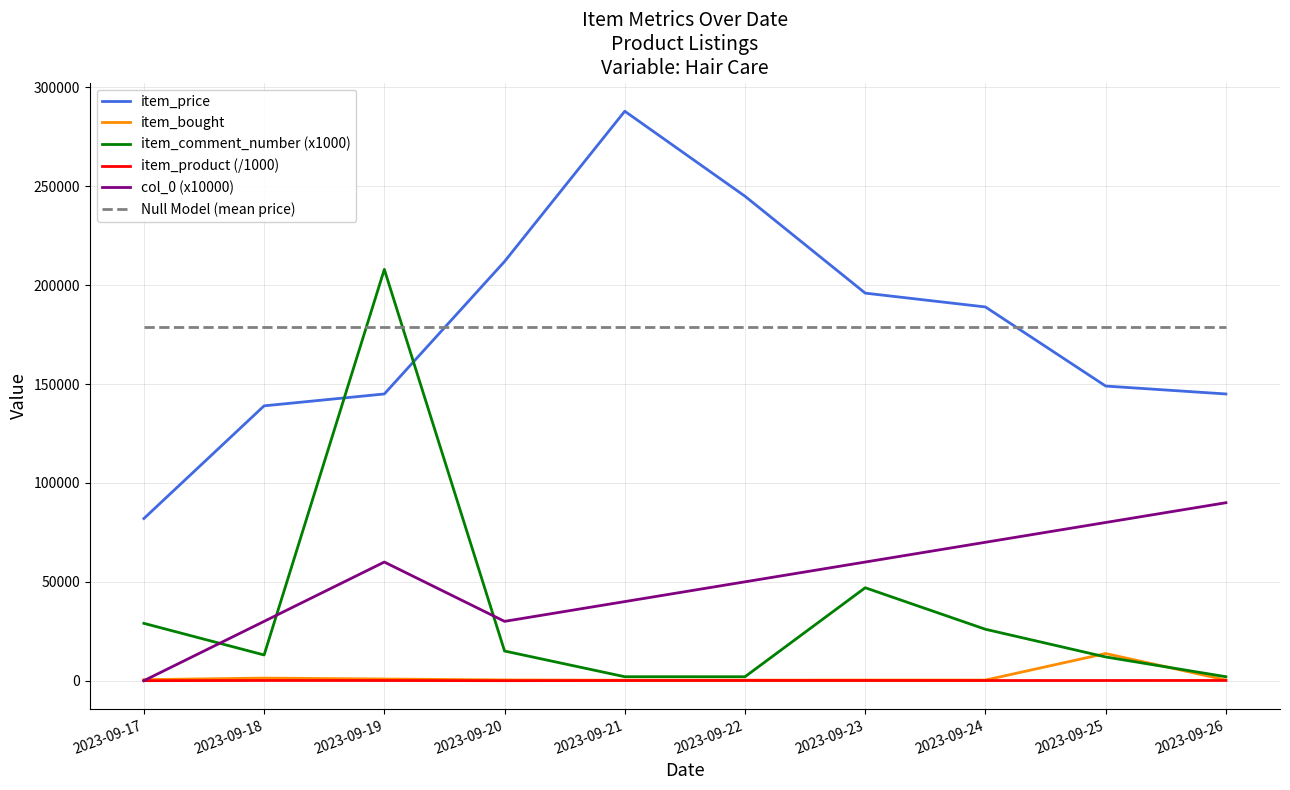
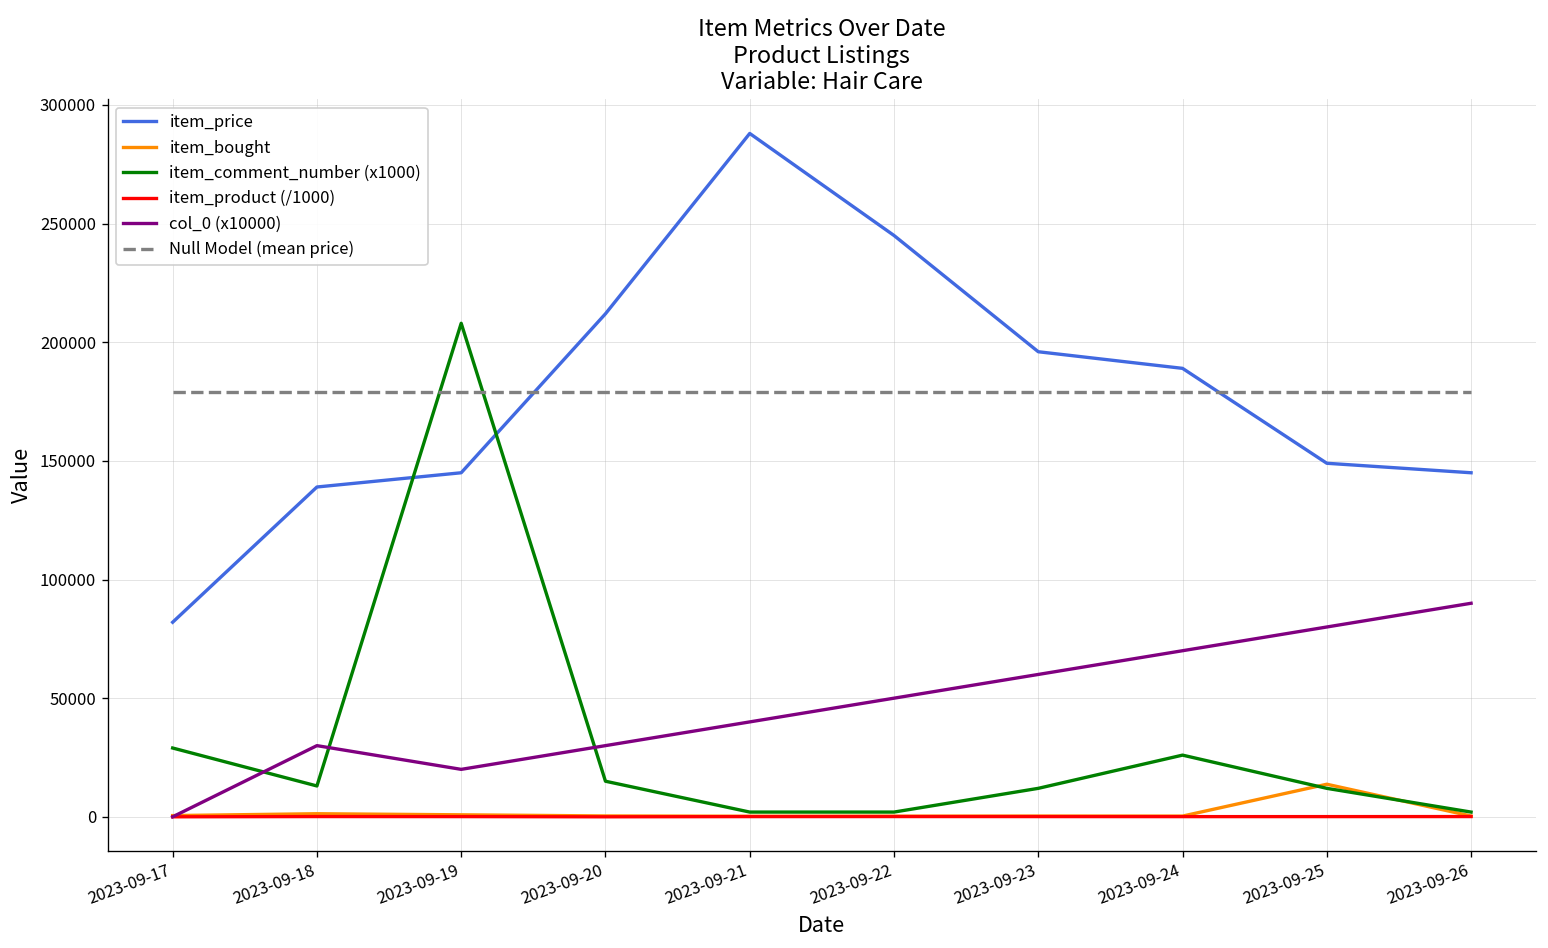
col_0 (x10000), 2023-09-19: 60000 -> 20000
item_comment_number (x1000), 2023-09-23: 47000 -> 12000
